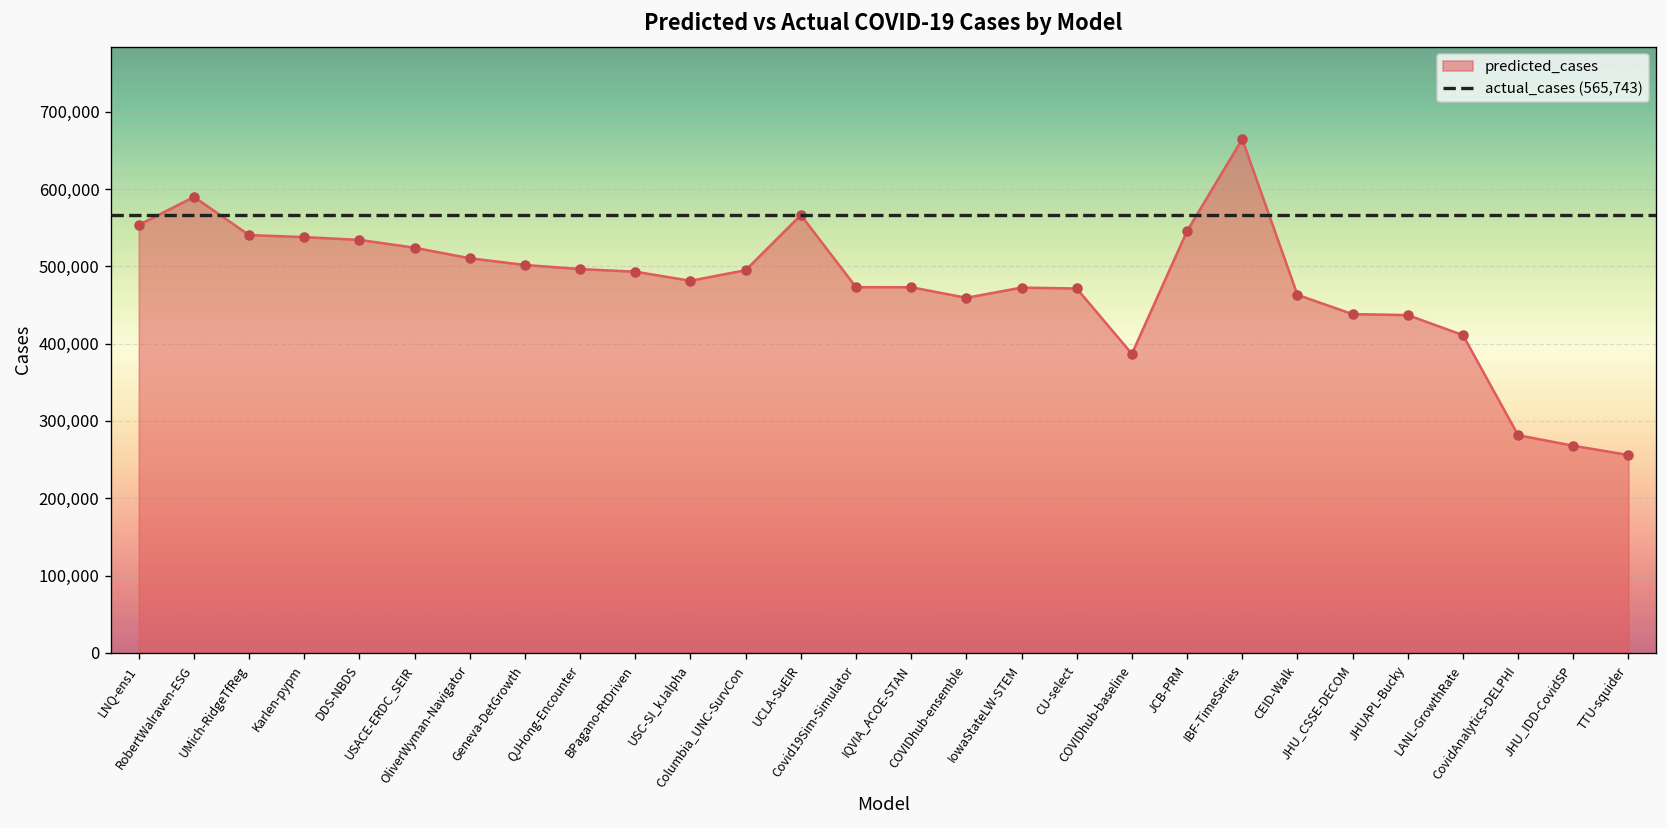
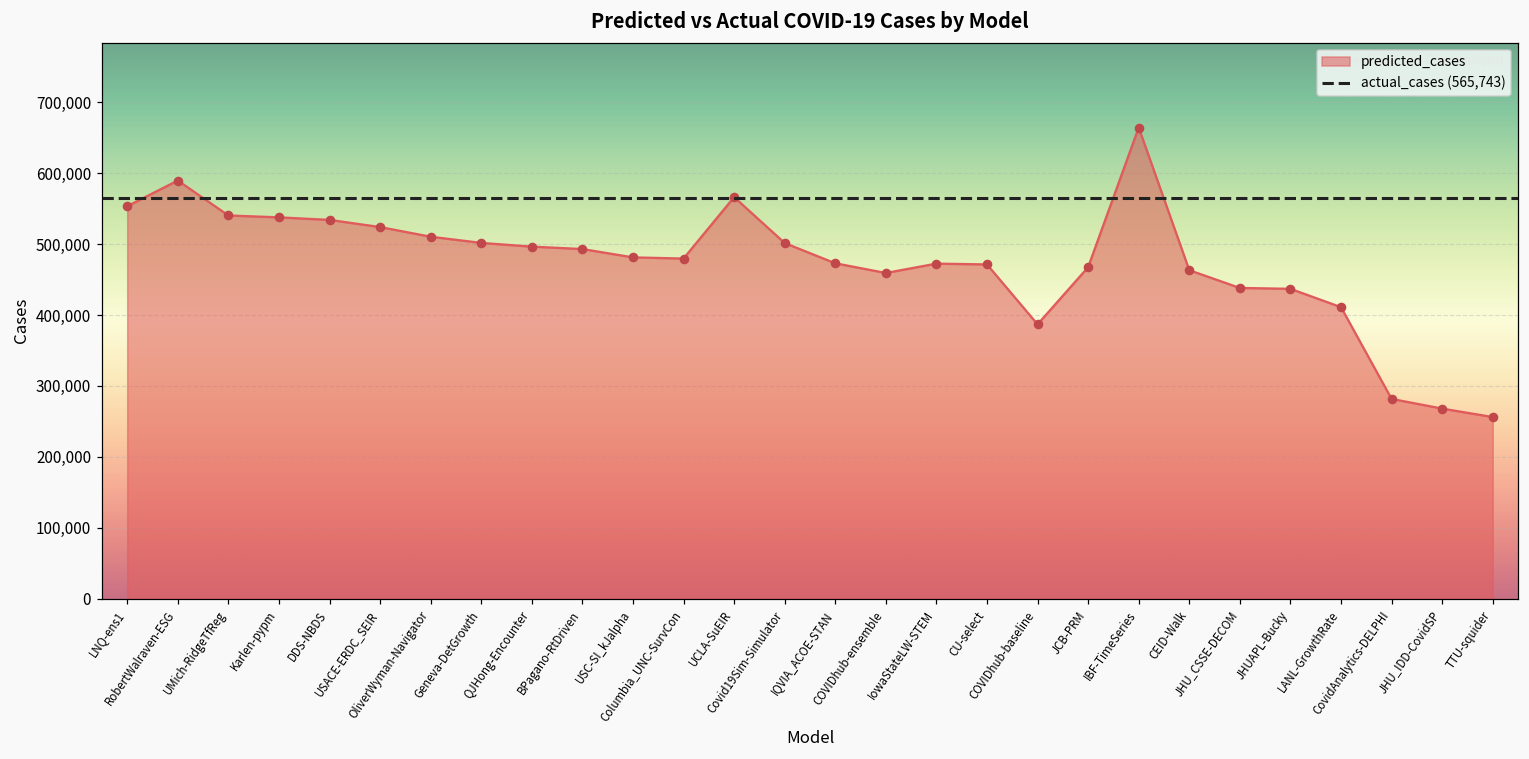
Columbia_UNC-SurvCon: 500,000 -> 480,000
Covid19Sim-Simulator: 470,000 -> 500,000
JCB-PRM: 550,000 -> 470,000
